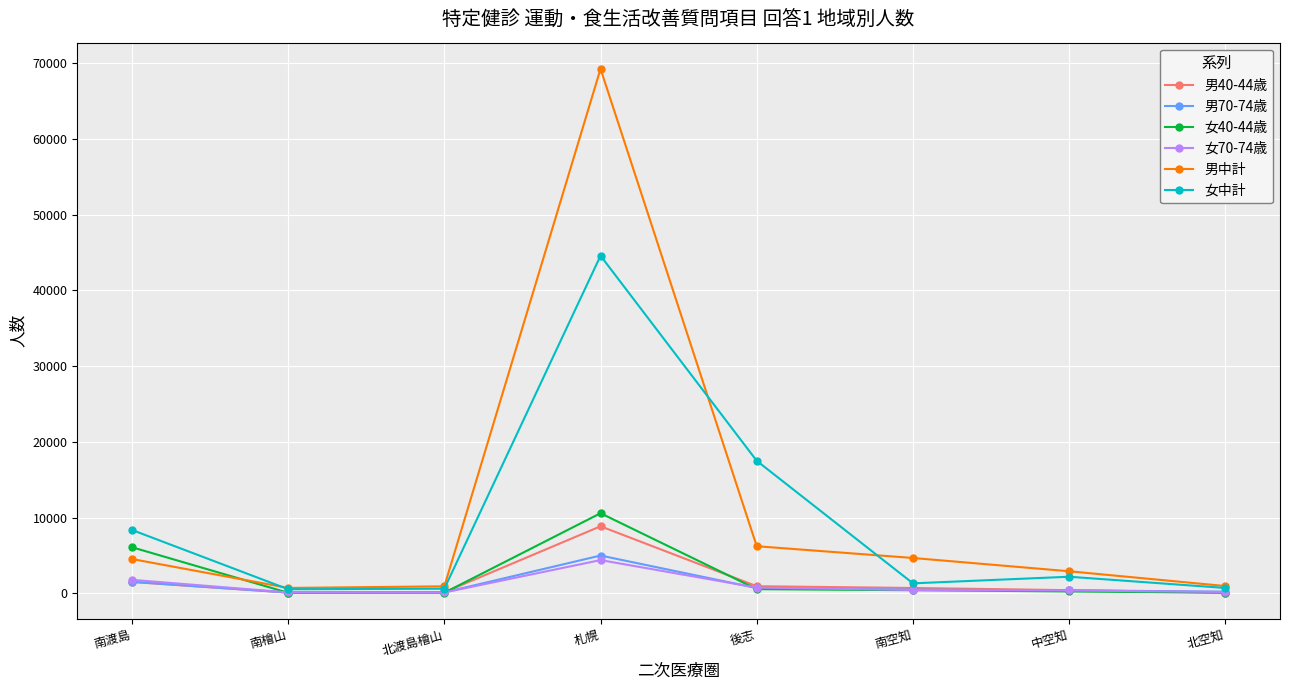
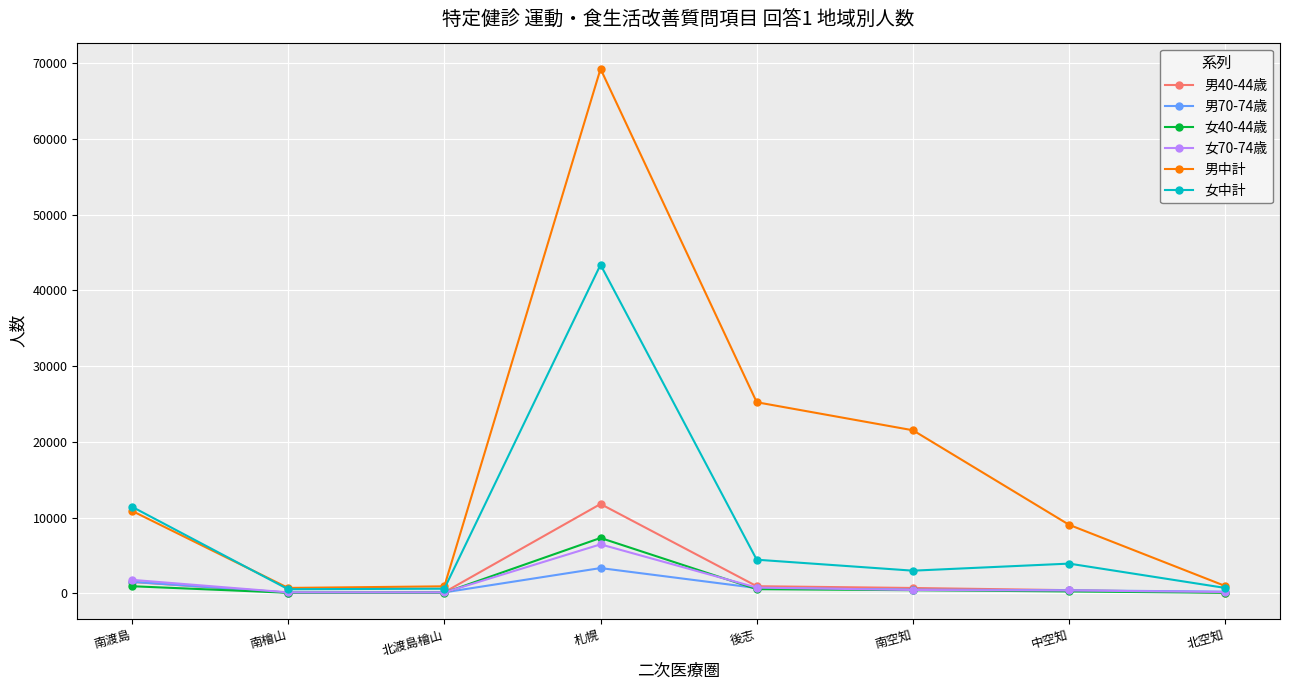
女40-44歳, 南渡島: 6000 -> 1000
男中計, 南渡島: 5000 -> 11000
女中計, 南渡島: 8000 -> 11000
男40-44歳, 札幌: 9000 -> 12000
男70-74歳, 札幌: 5000 -> 3000
女40-44歳, 札幌: 11000 -> 7000
女70-74歳, 札幌: 4000 -> 6000
女中計, 札幌: 45000 -> 43000
男中計, 後志: 6000 -> 25000
女中計, 後志: 17000 -> 4000
男中計, 南空知: 5000 -> 22000
女中計, 南空知: 1000 -> 3000
男中計, 中空知: 3000 -> 9000
女中計, 中空知: 2000 -> 4000
